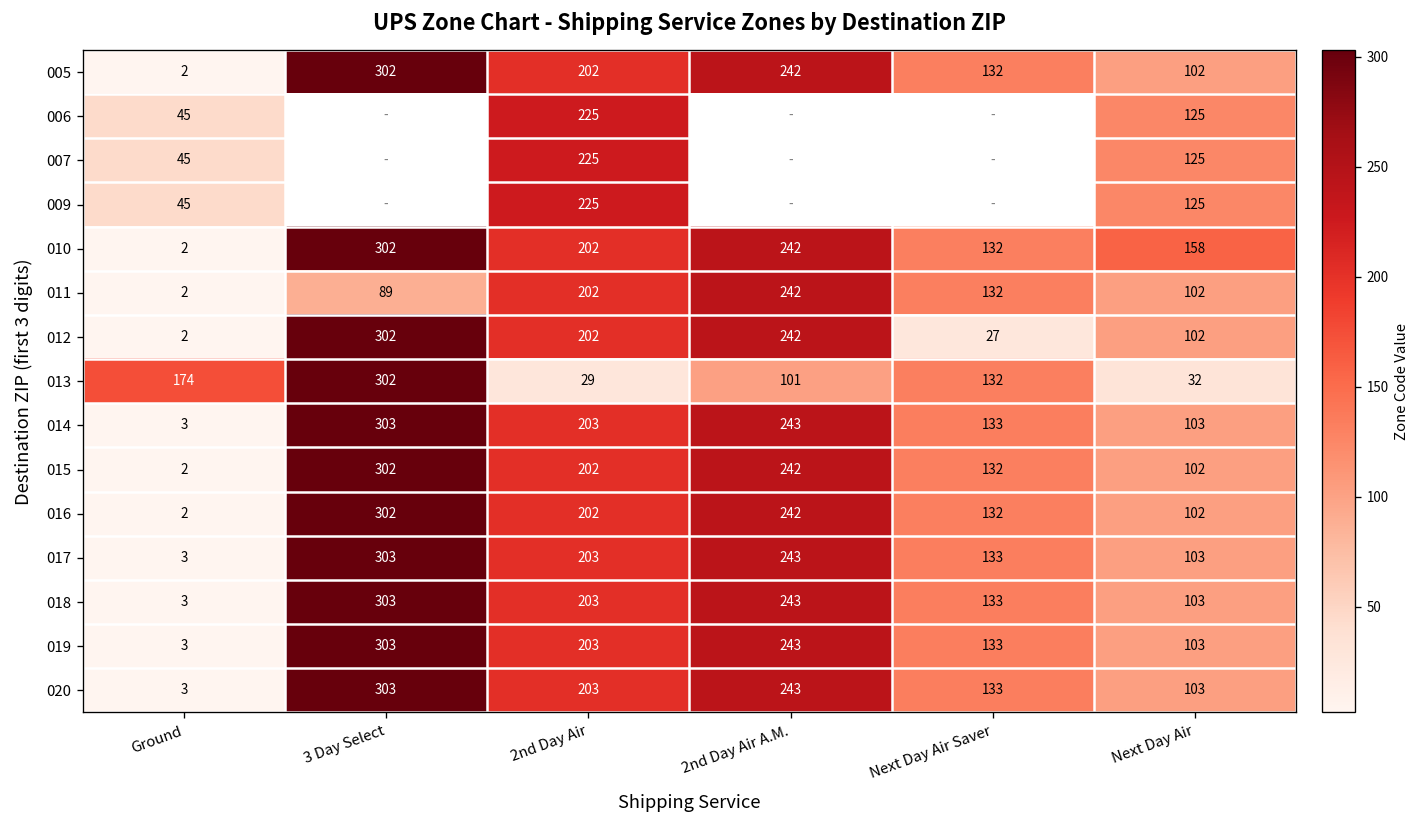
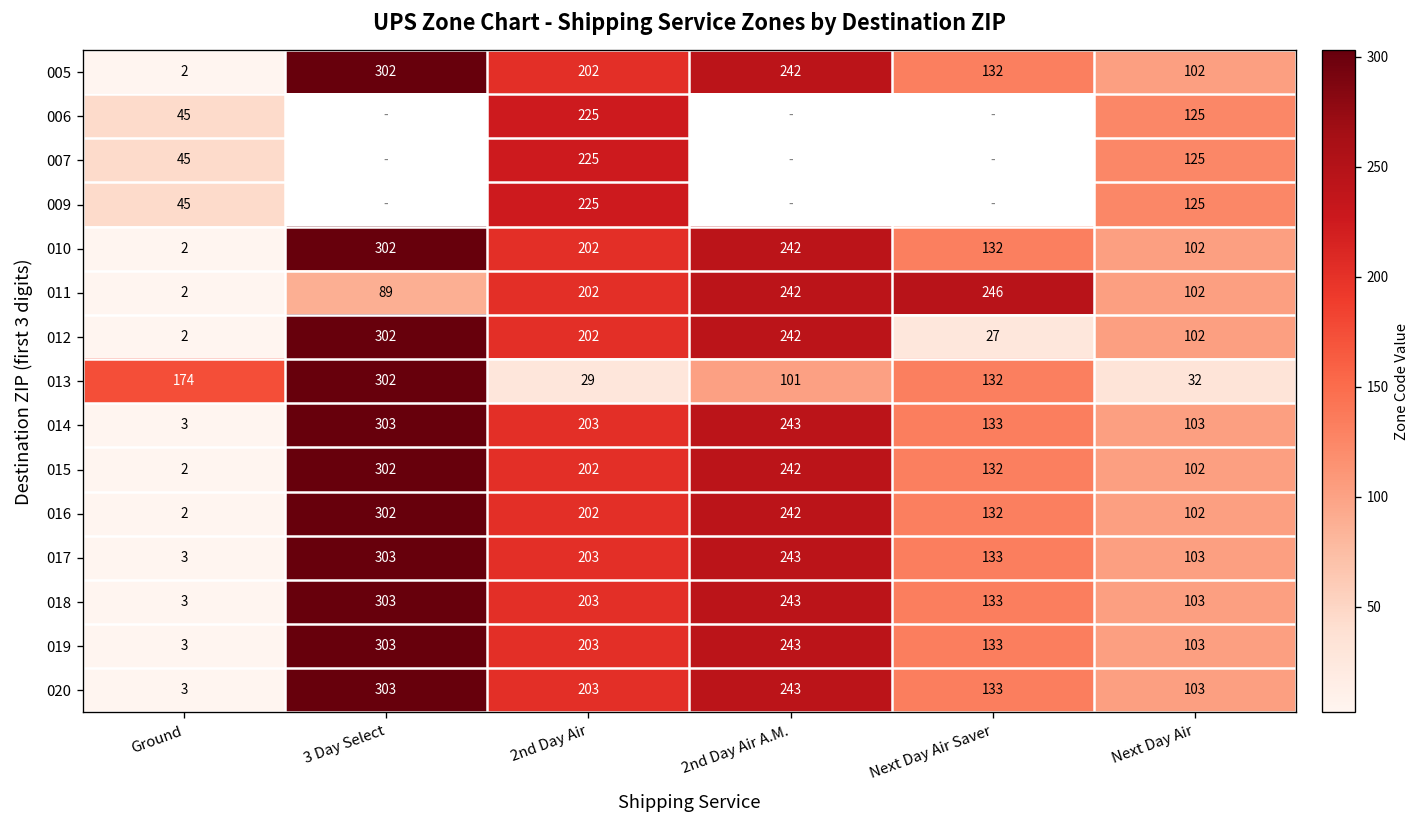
010, Next Day Air: 158 -> 102
011, Next Day Air Saver: 132 -> 246
